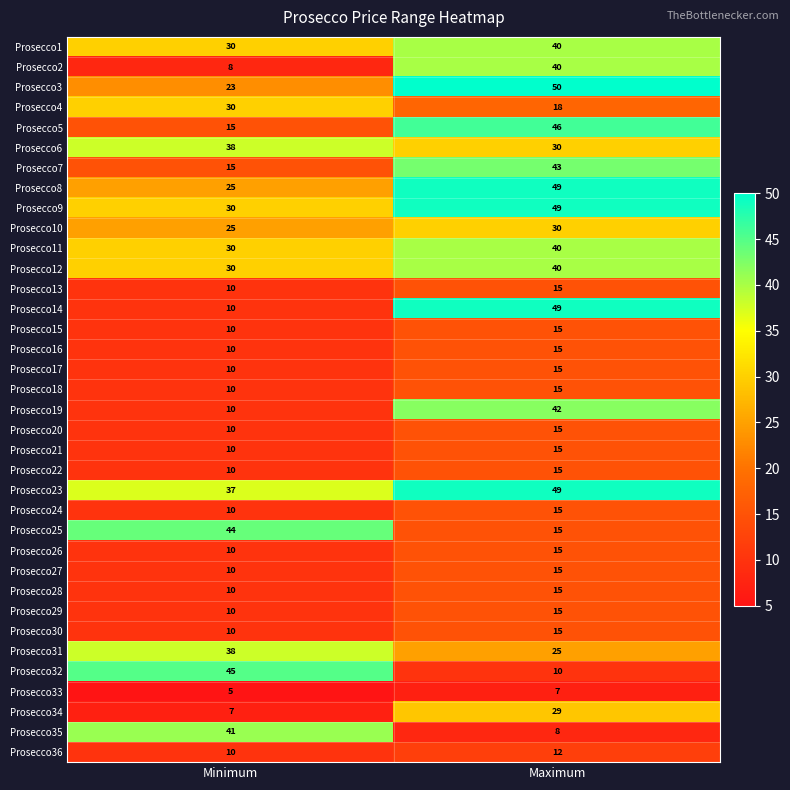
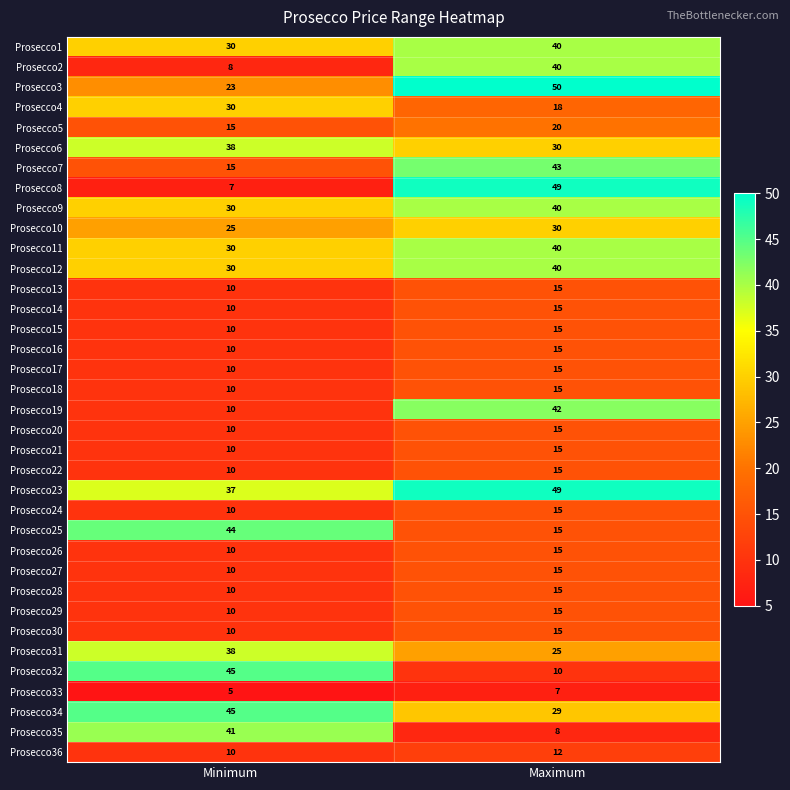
Prosecco5, Maximum: 46 -> 20
Prosecco8, Minimum: 25 -> 7
Prosecco9, Maximum: 49 -> 40
Prosecco14, Maximum: 49 -> 15
Prosecco34, Minimum: 7 -> 45
